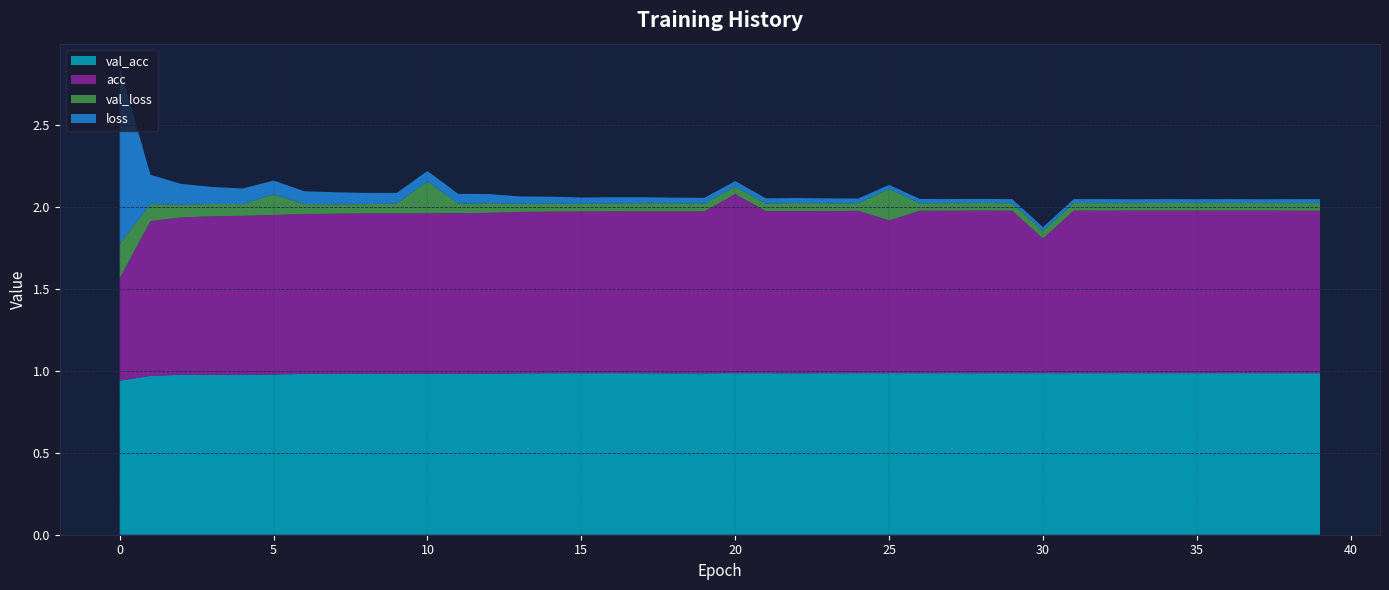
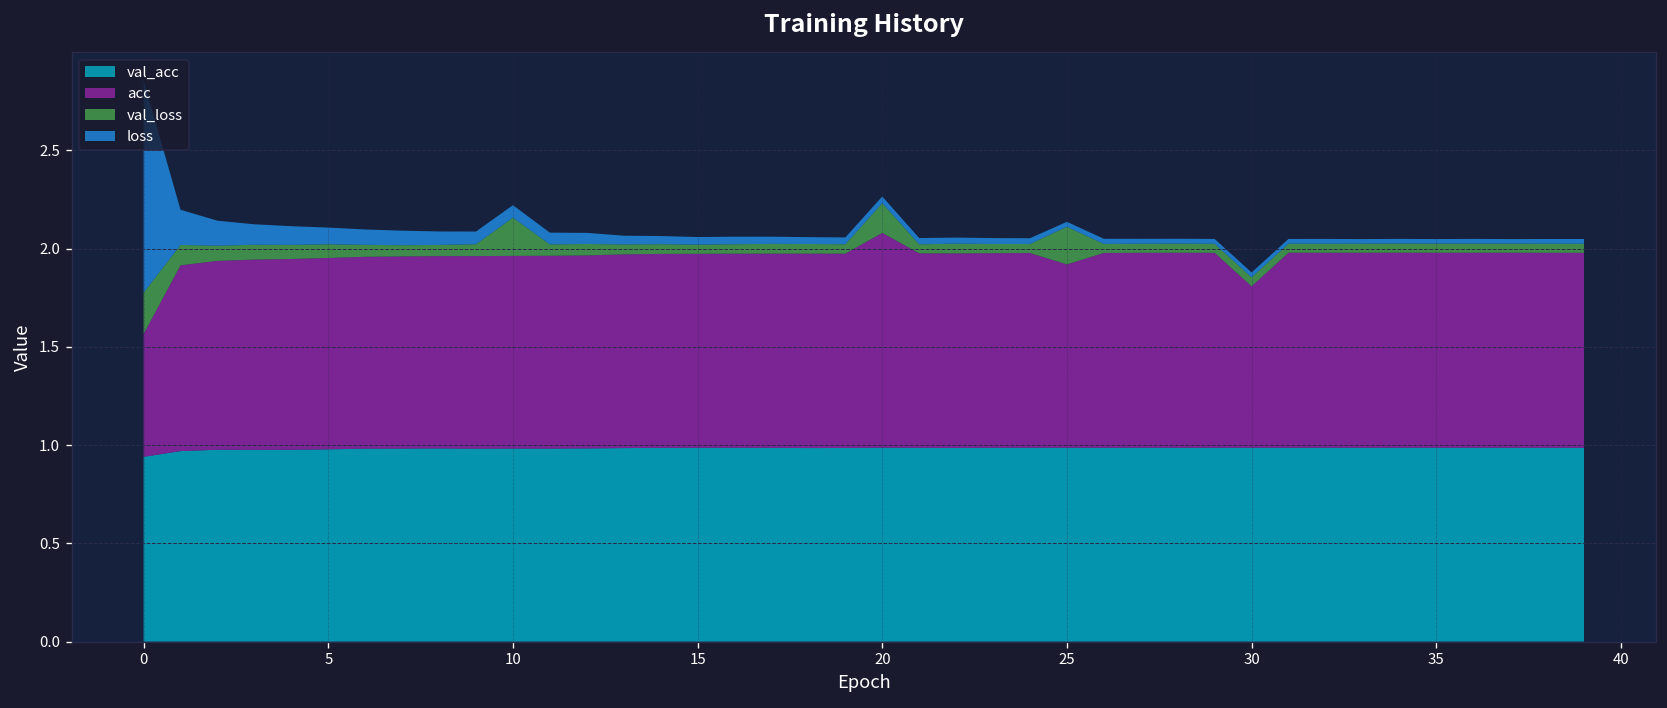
val_loss, 5: 0.13 -> 0.07
val_loss, 20: 0.05 -> 0.15
